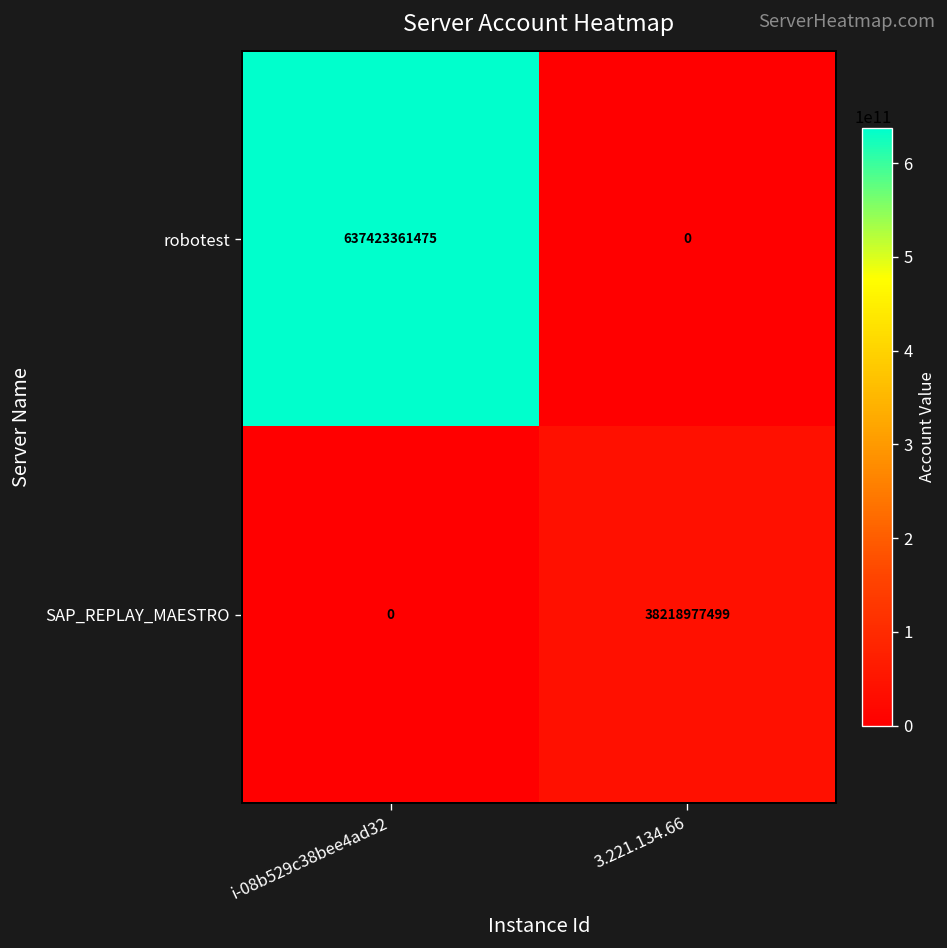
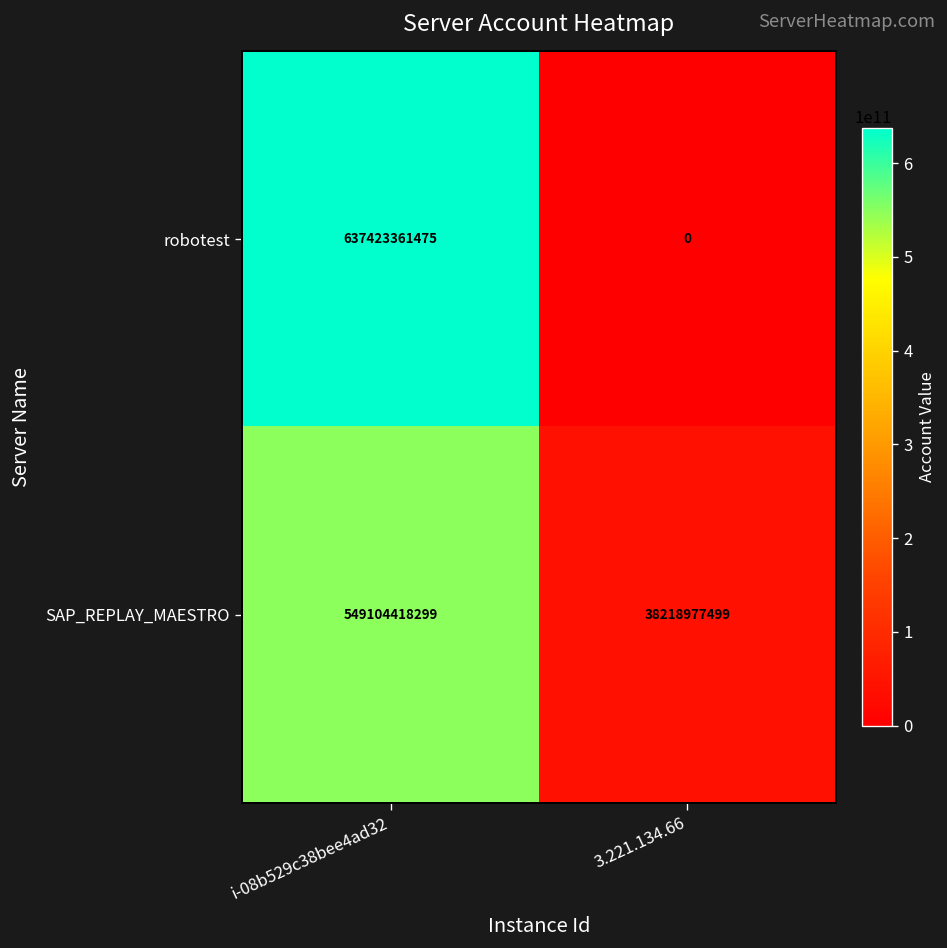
SAP_REPLAY_MAESTRO, i-08b529c38bee4ad32: 0 -> 549104418299
